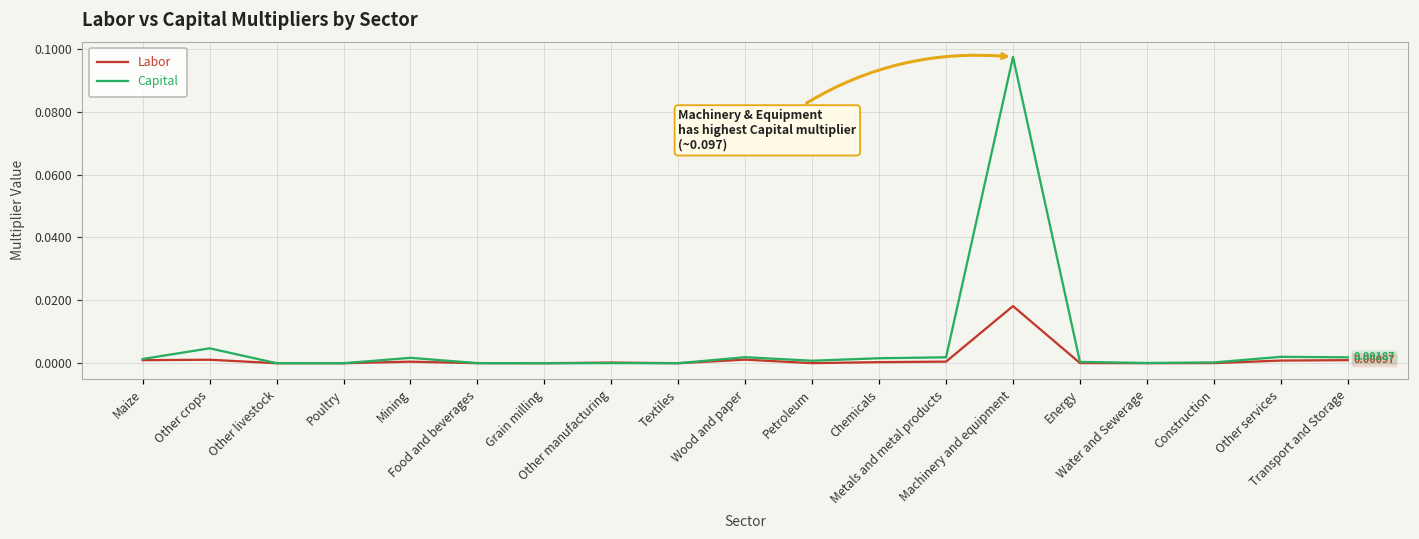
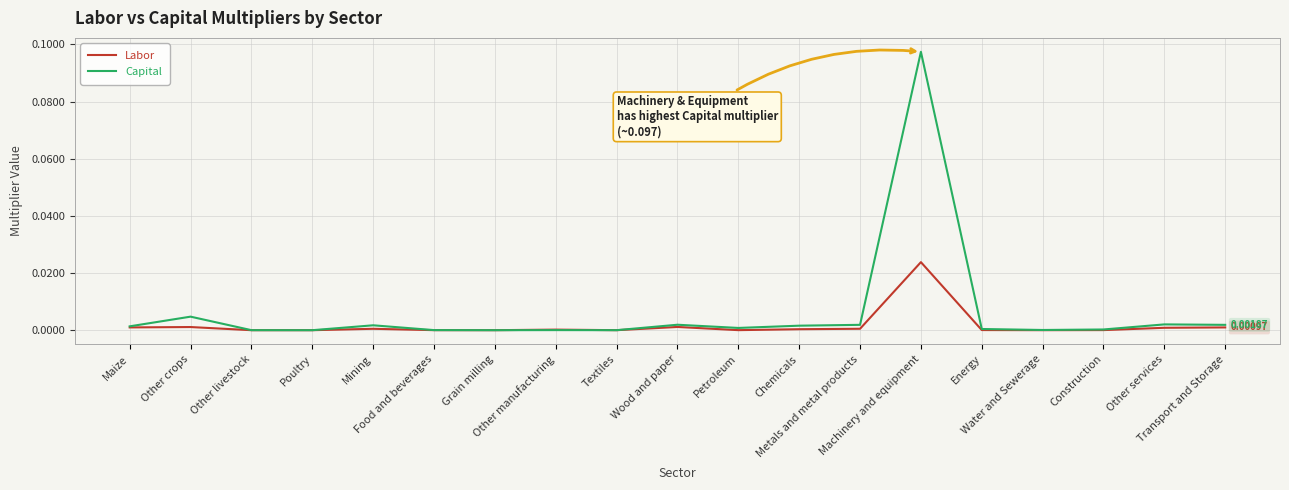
Labor, Machinery and equipment: 0.018 -> 0.024
